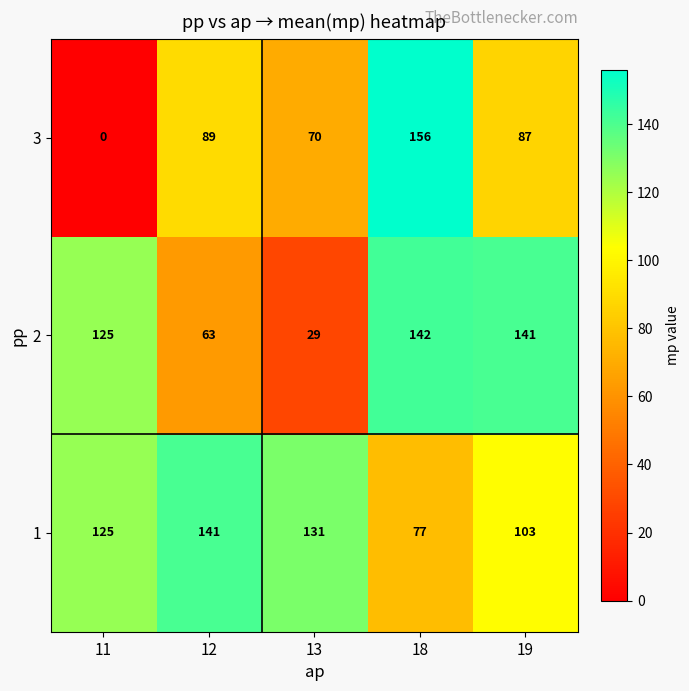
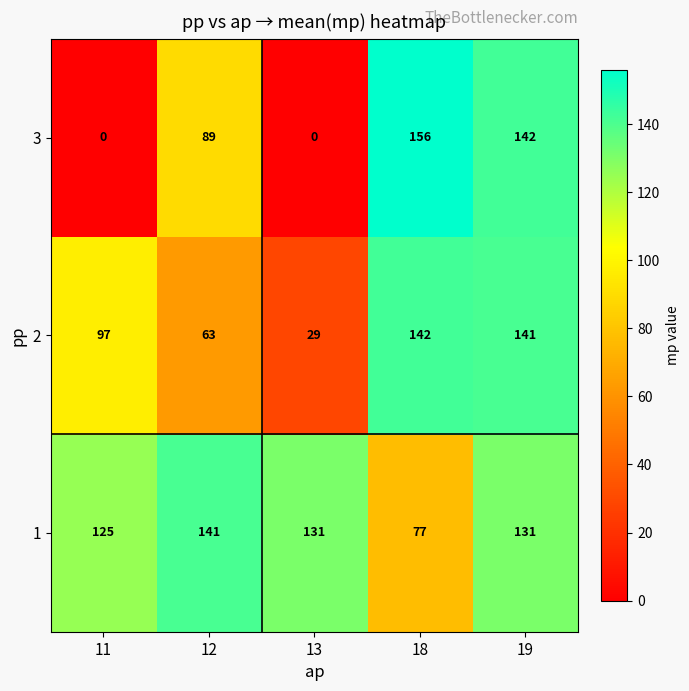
3, 13: 70 -> 0
3, 19: 87 -> 142
2, 11: 125 -> 97
1, 19: 103 -> 131
